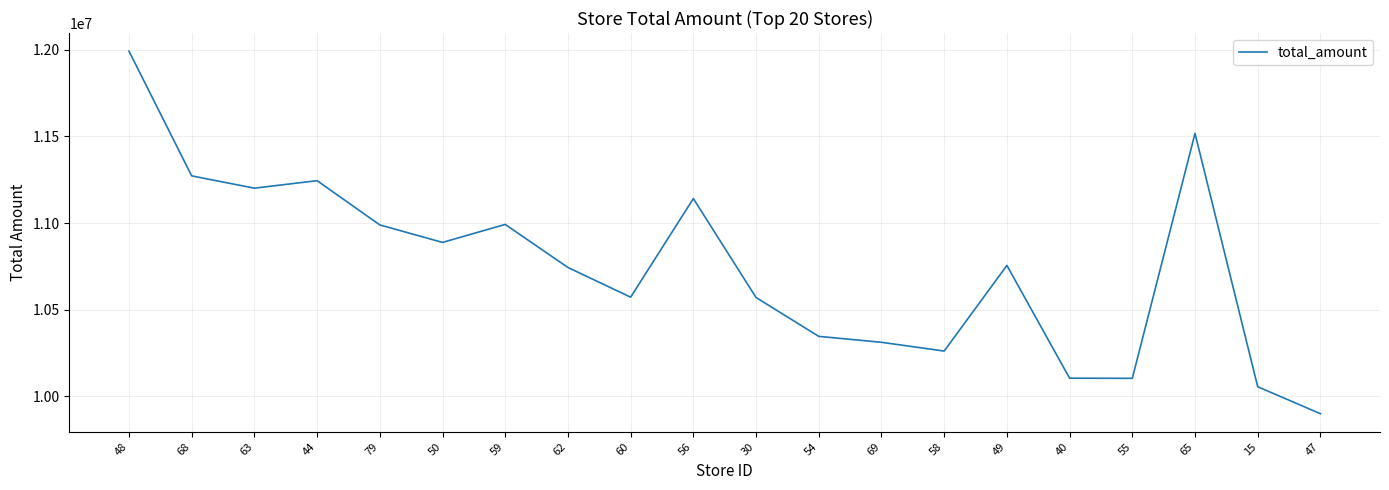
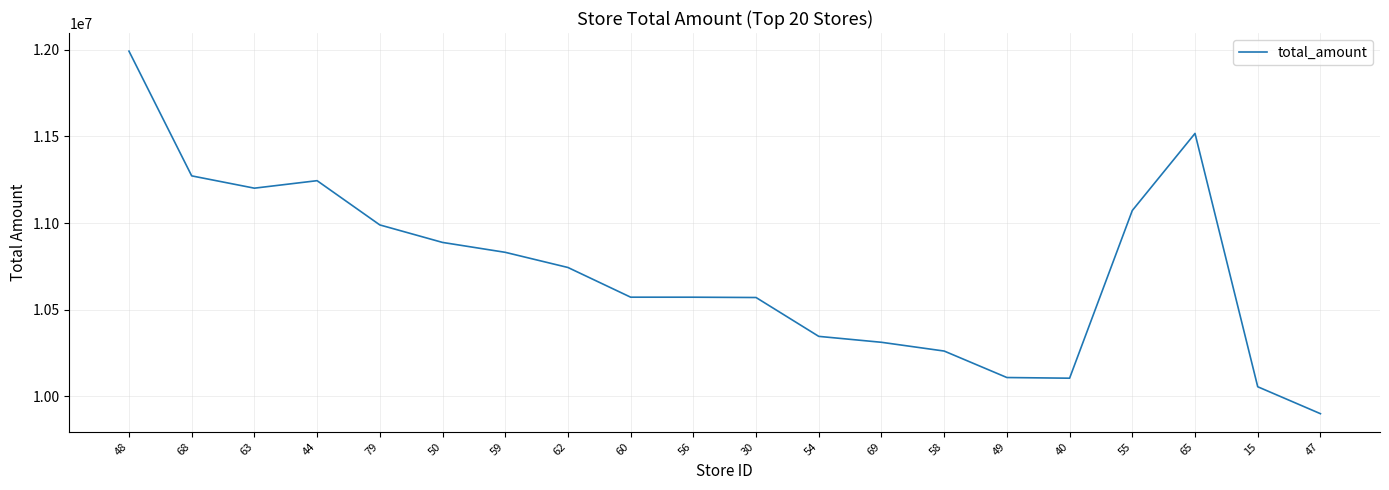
59: 10990000 -> 10830000
56: 11140000 -> 10570000
49: 10760000 -> 10110000
55: 10100000 -> 11070000
